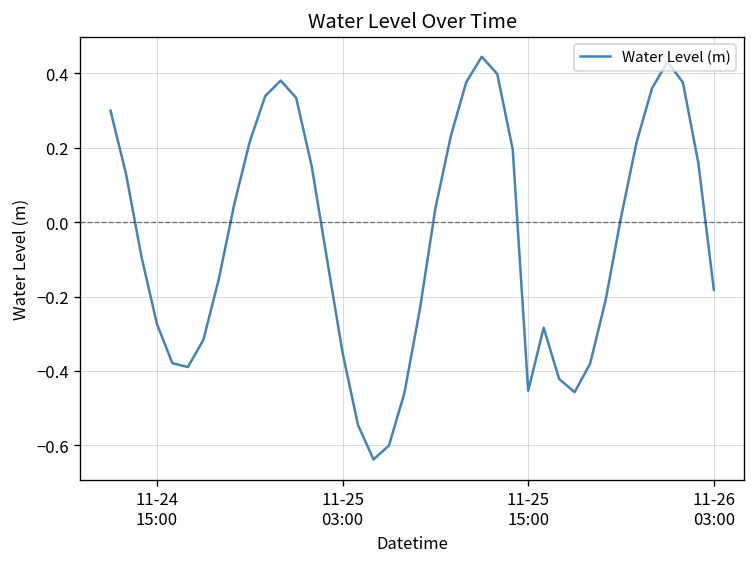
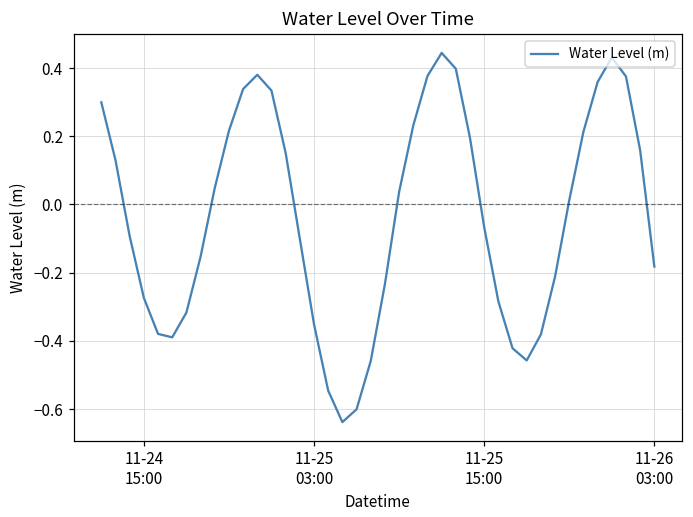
11-25 15:00: -0.45 -> -0.07
